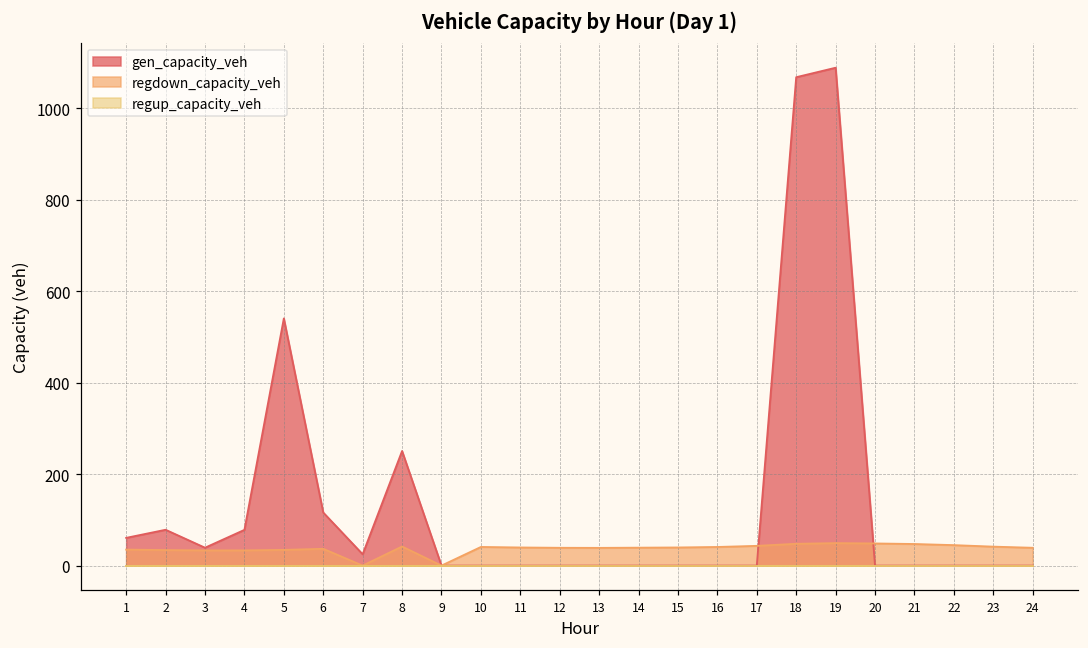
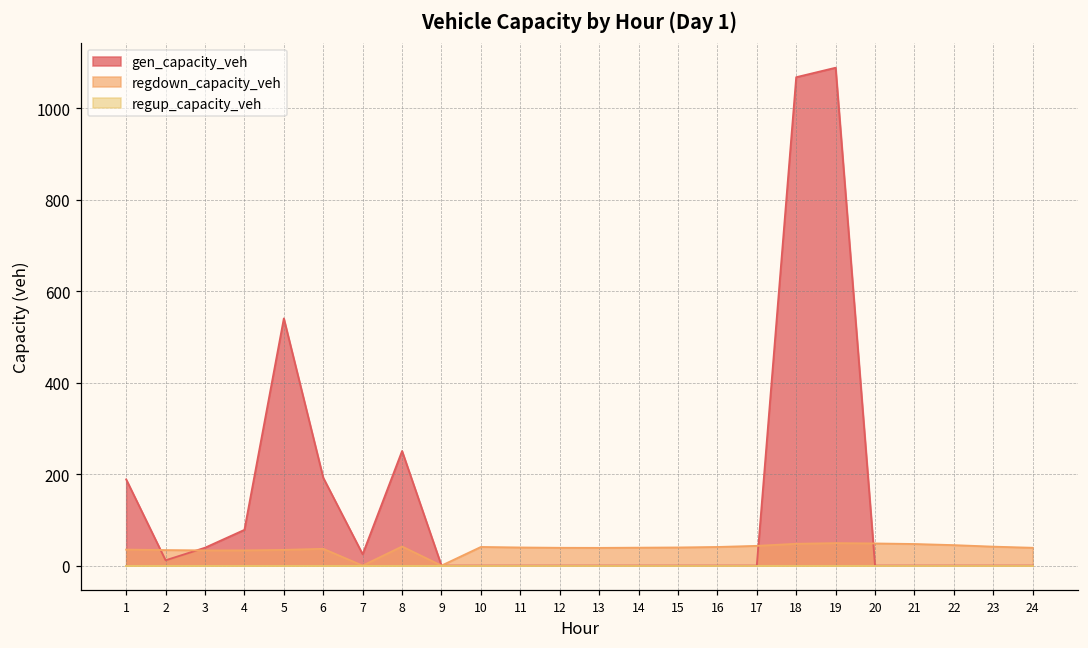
gen_capacity_veh, 1: 60 -> 190
gen_capacity_veh, 2: 80 -> 10
gen_capacity_veh, 6: 120 -> 190
